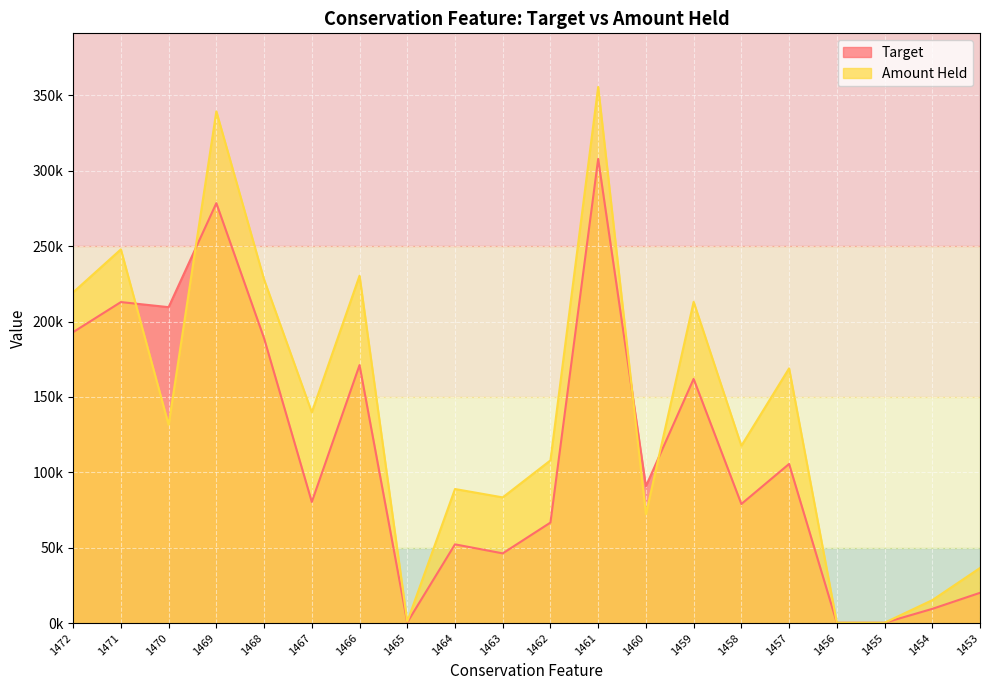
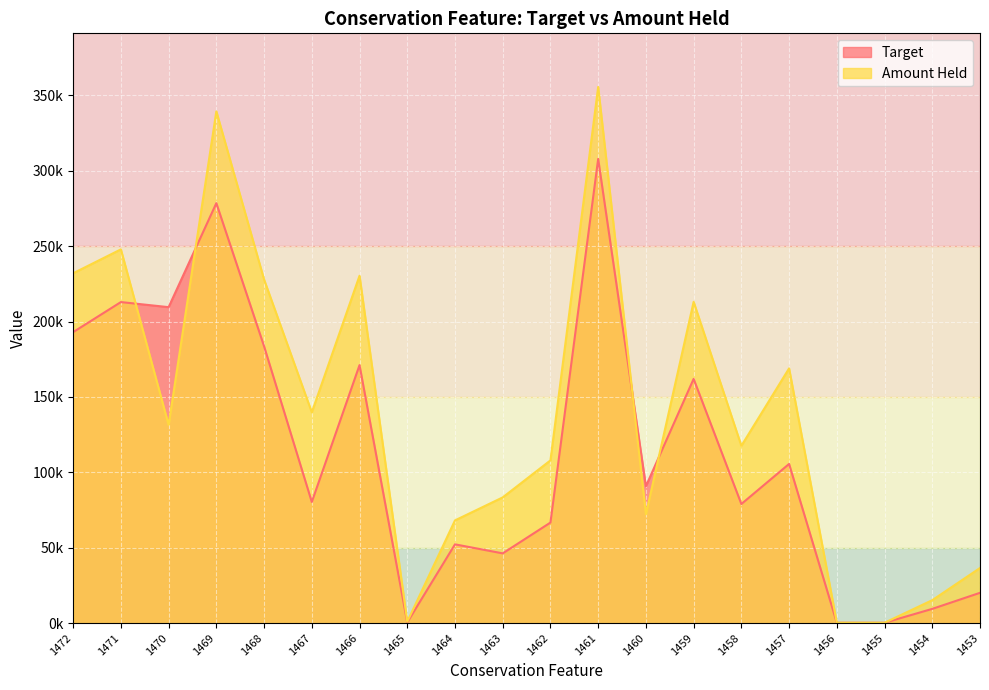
Amount Held, 1472: 219000 -> 232000
Target, 1468: 189000 -> 184000
Amount Held, 1464: 89000 -> 68000
